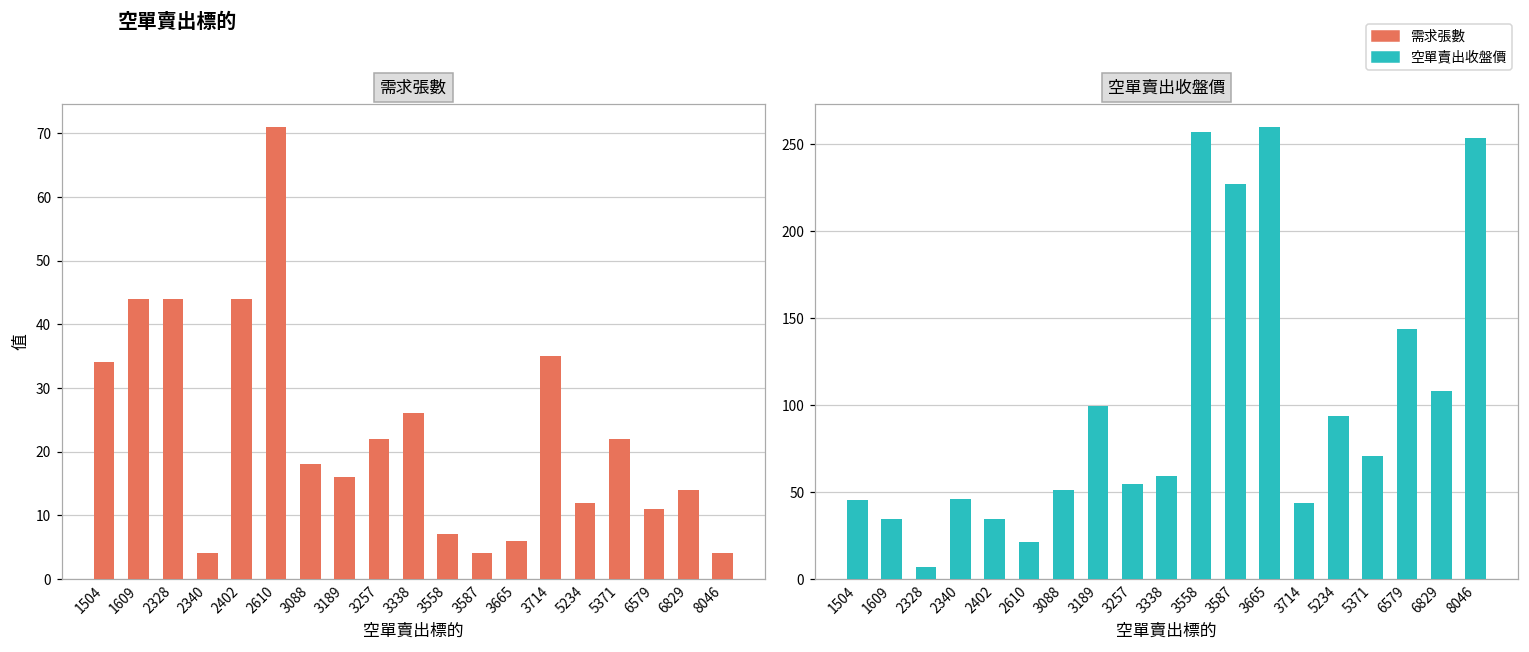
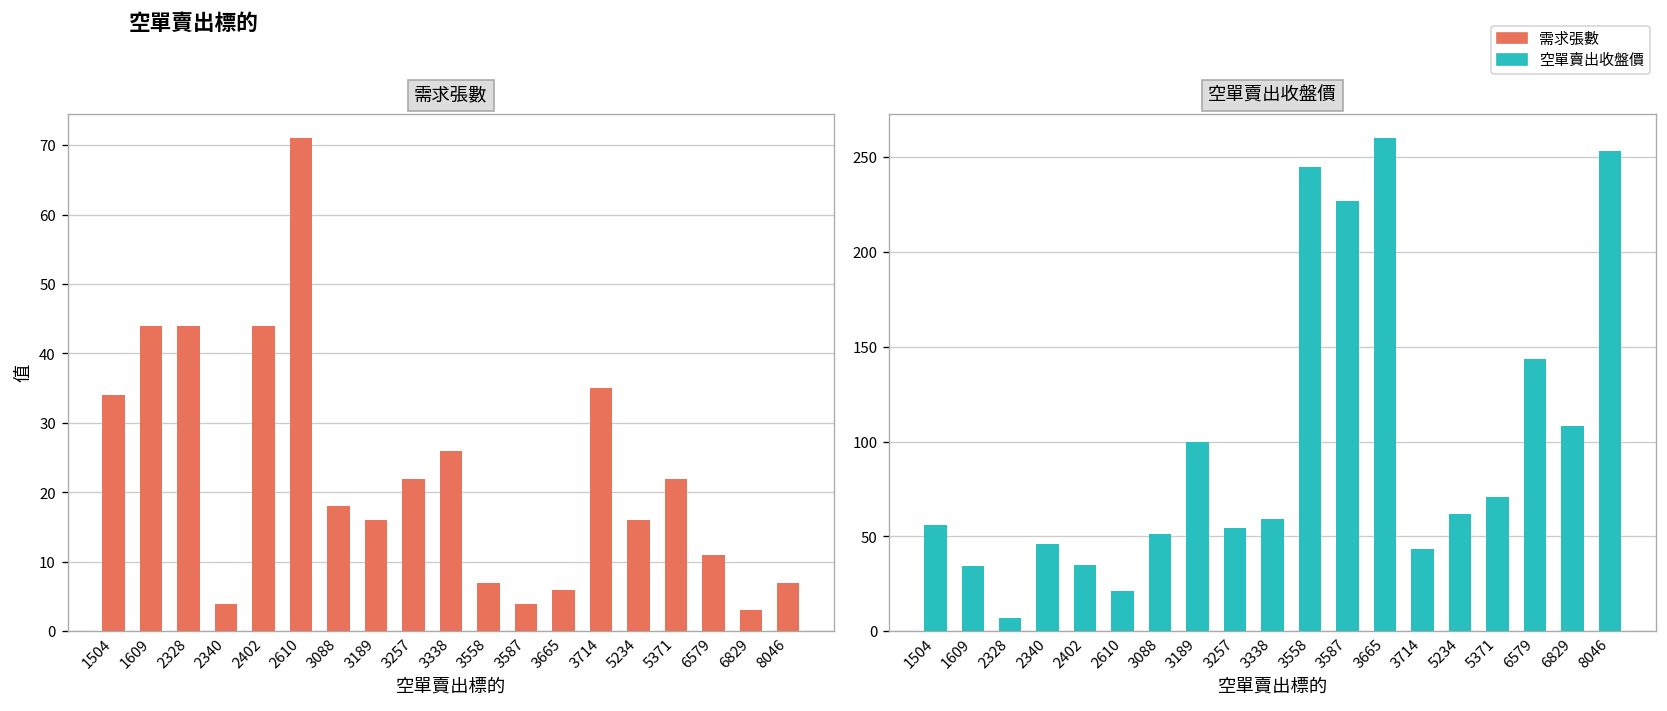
需求張數, 5234: 12 -> 16
需求張數, 6829: 14 -> 3
需求張數, 8046: 4 -> 7
空單賣出收盤價, 1504: 45 -> 56
空單賣出收盤價, 3558: 257 -> 245
空單賣出收盤價, 5234: 94 -> 62
